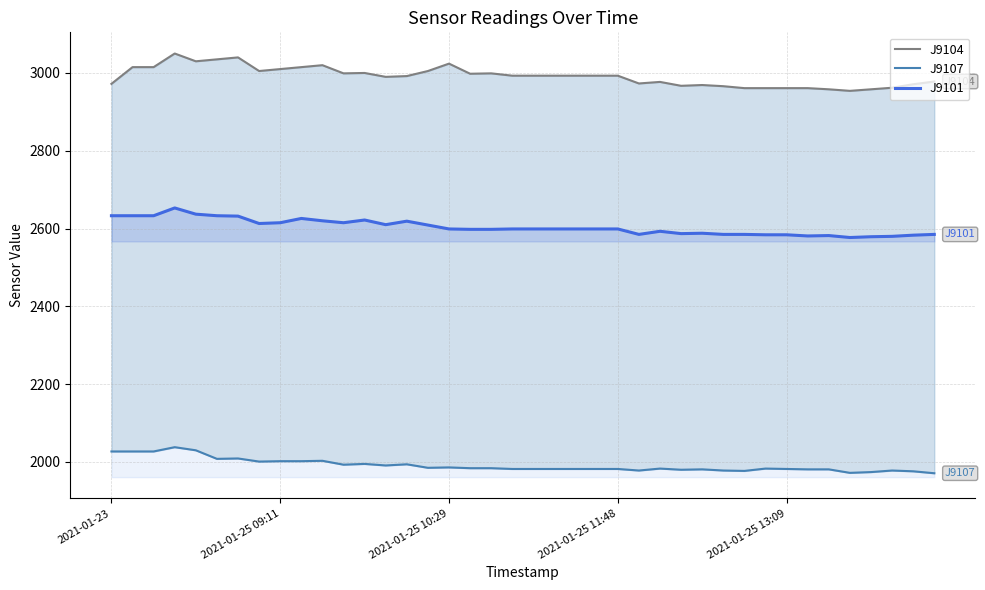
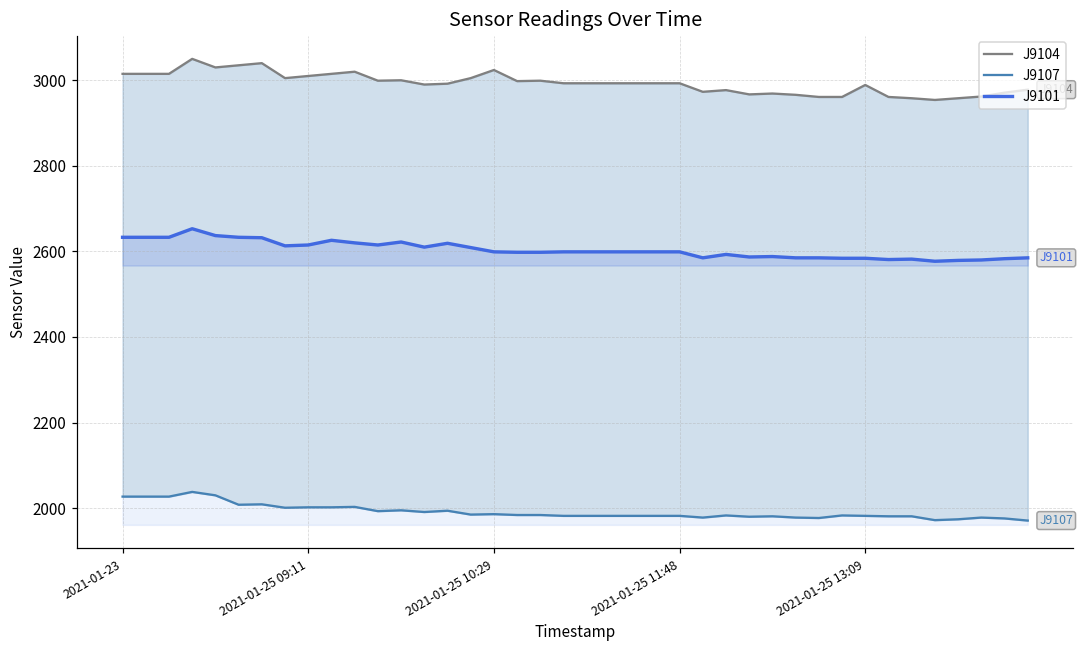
J9104, 2021-01-23: 2970 -> 3020
J9104, 2021-01-25 13:09: 2960 -> 2990
